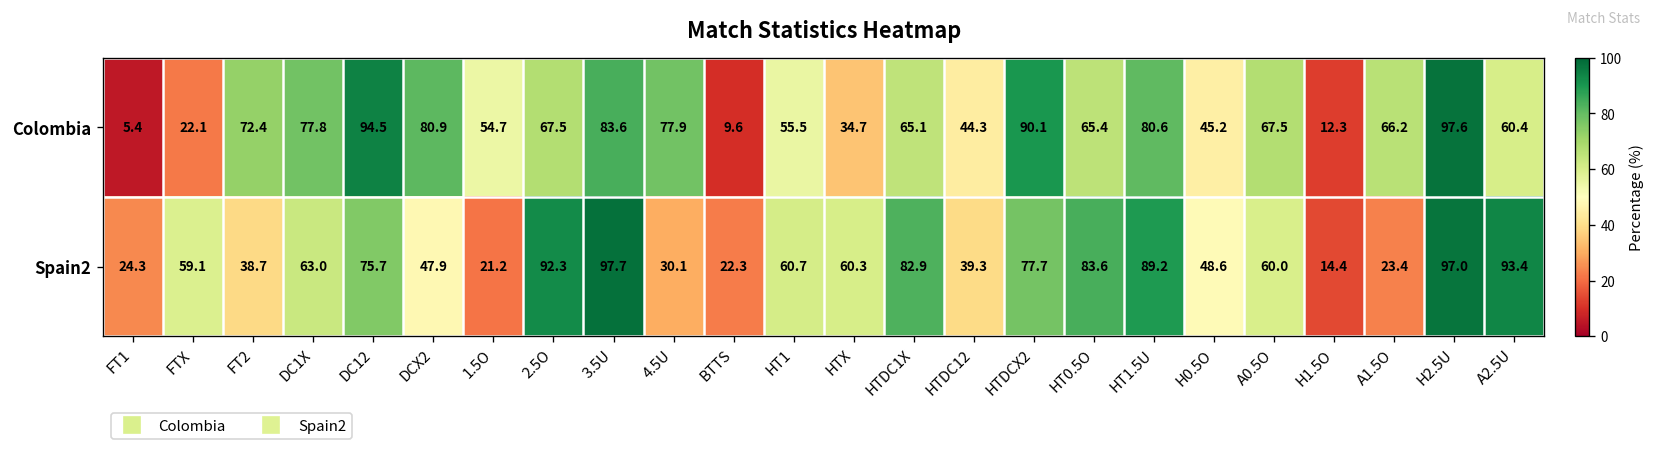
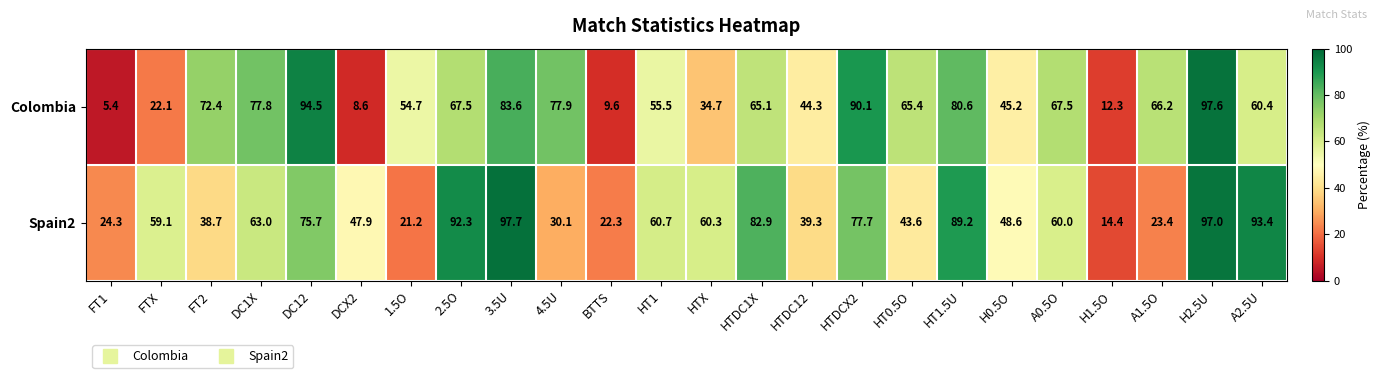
Colombia, DCX2: 80.9 -> 8.6
Spain2, HT0.5O: 83.6 -> 43.6
